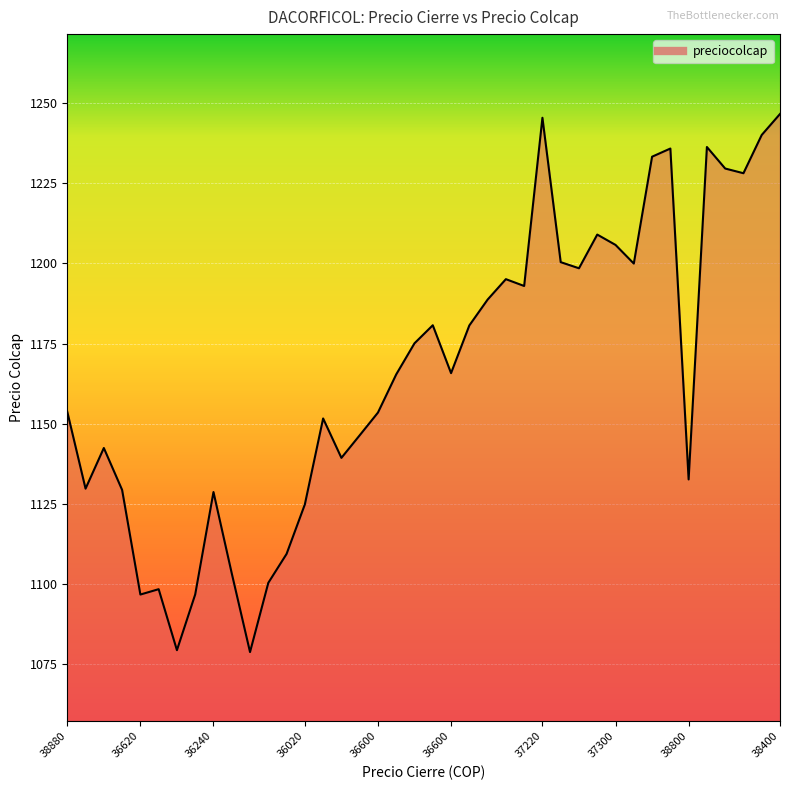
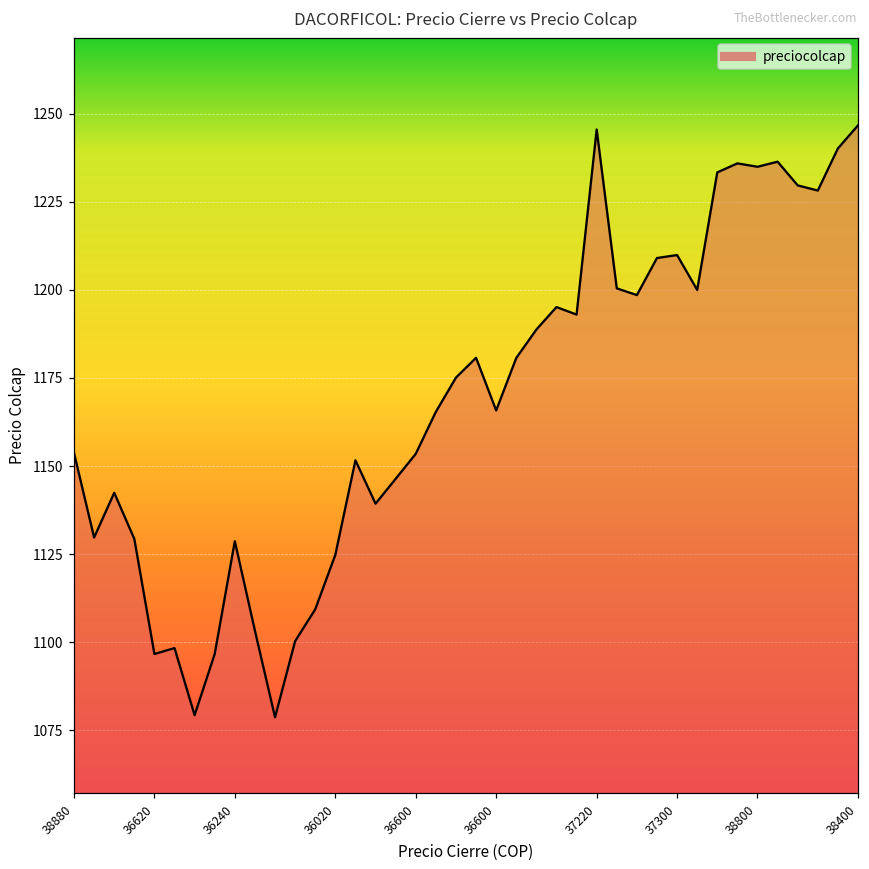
37300: 1206 -> 1210
38800: 1133 -> 1235
